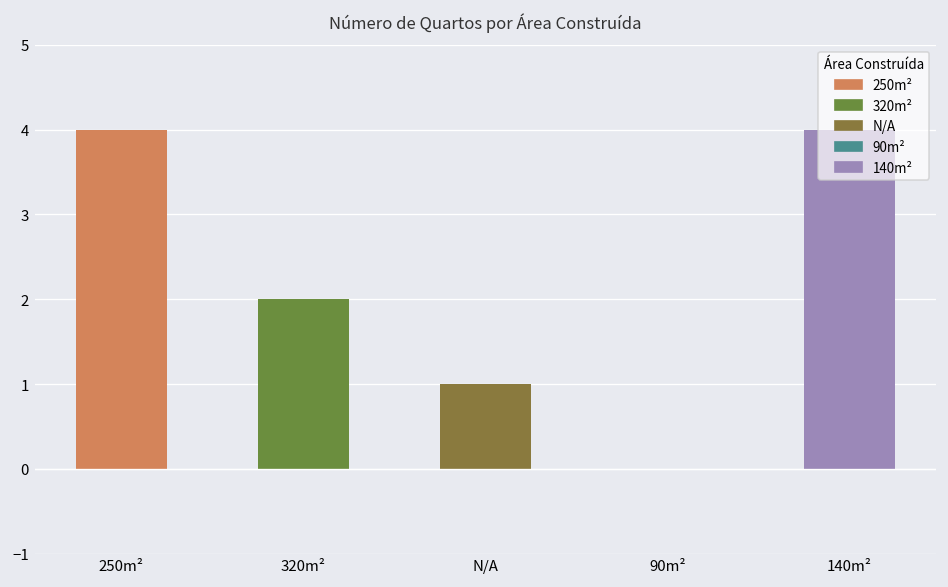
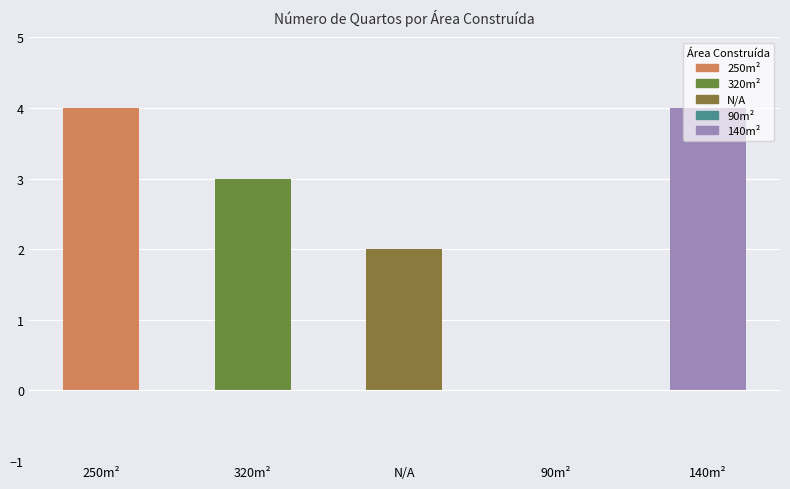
320m²: 2 -> 3
N/A: 1 -> 2
